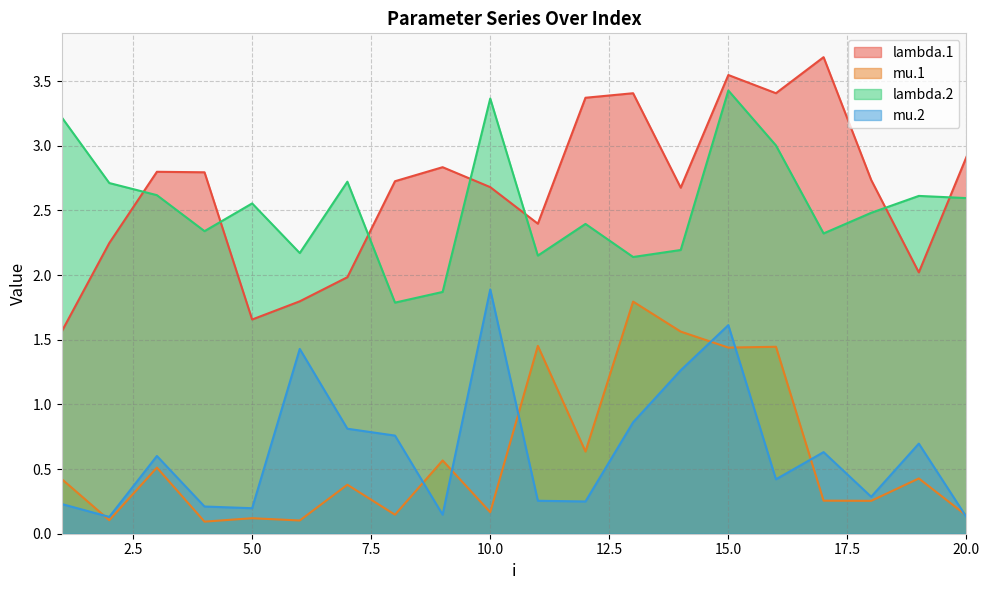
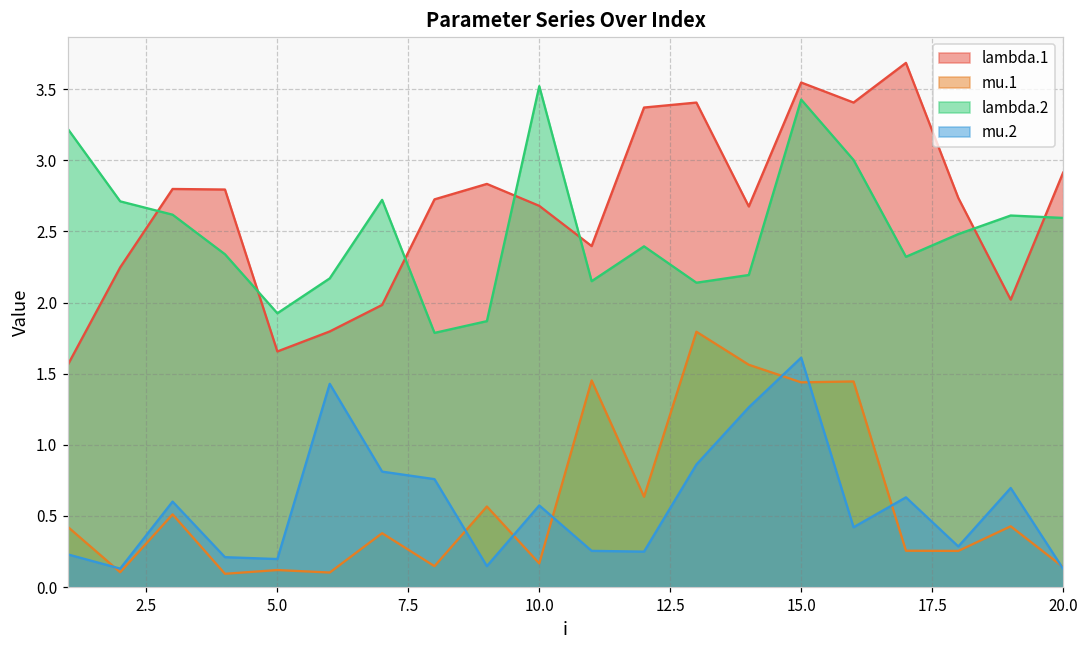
lambda.2, 5.0: 2.55 -> 1.93
lambda.2, 10.0: 3.37 -> 3.52
mu.2, 10.0: 1.89 -> 0.57
